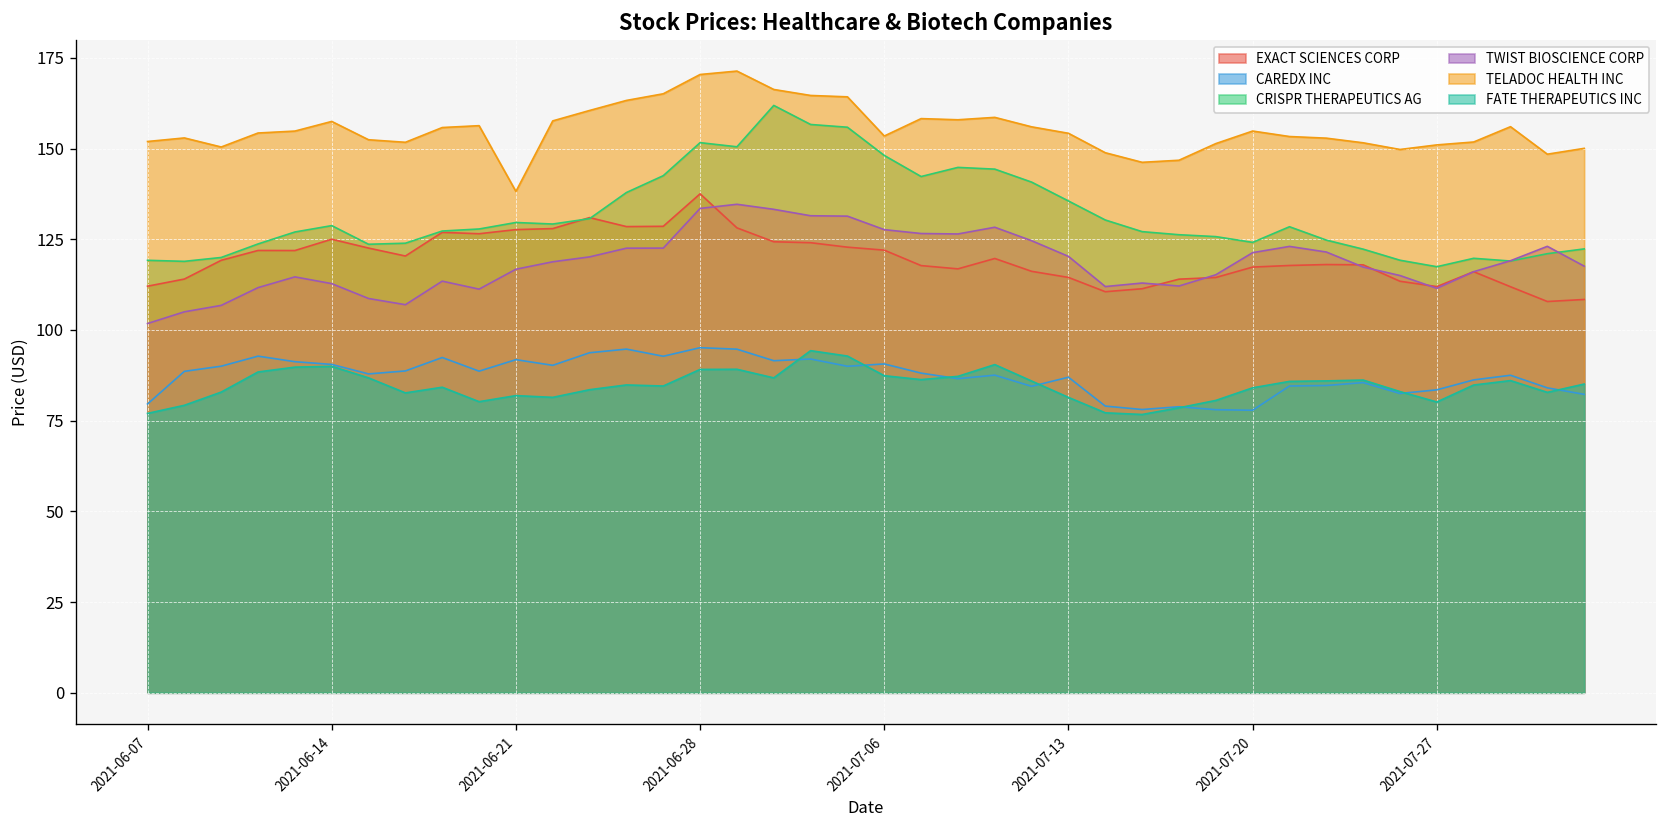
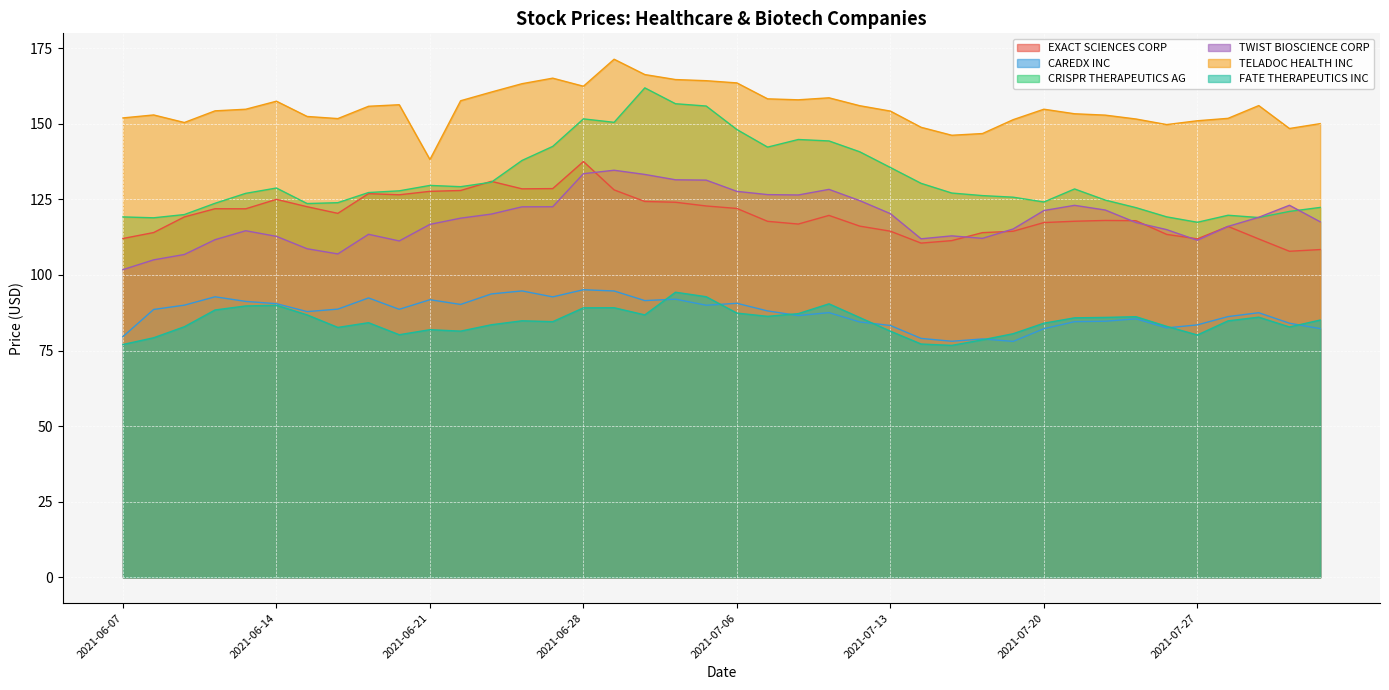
TELADOC HEALTH INC, 2021-06-28: 170 -> 162
TELADOC HEALTH INC, 2021-07-06: 153 -> 164
CAREDX INC, 2021-07-13: 87 -> 83
CAREDX INC, 2021-07-20: 78 -> 82
